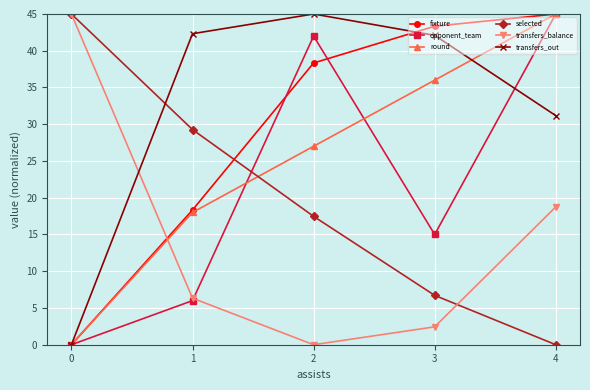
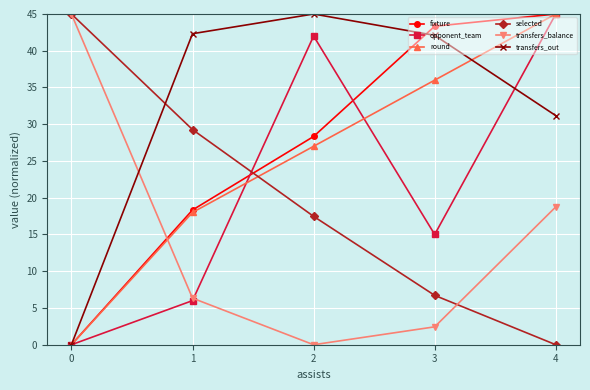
fixture, 2: 38 -> 28
